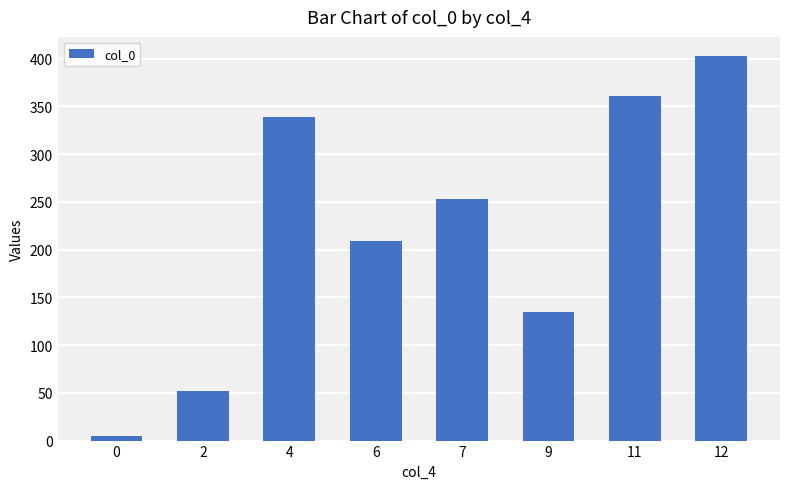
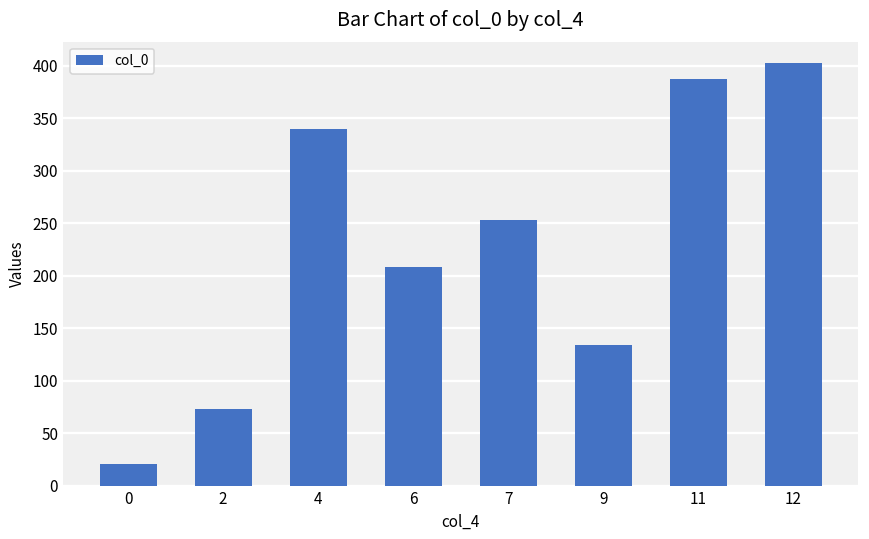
0: 10 -> 20
2: 50 -> 70
11: 360 -> 390
